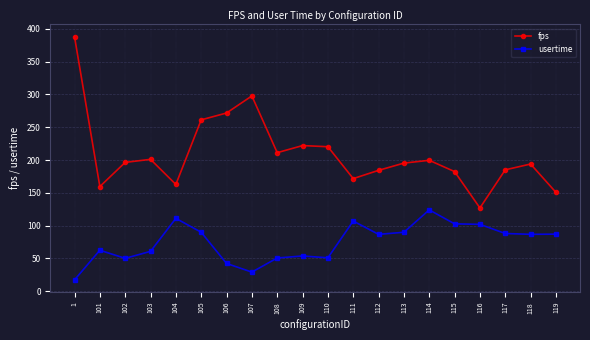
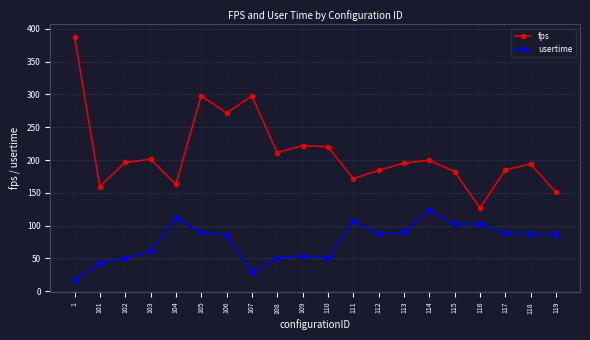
usertime, 101: 60 -> 40
fps, 105: 260 -> 300
usertime, 106: 40 -> 90
